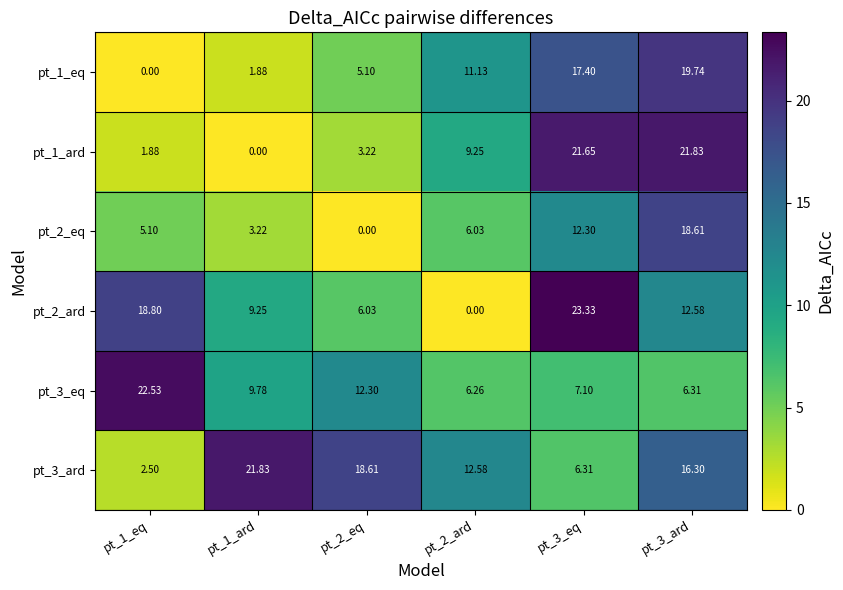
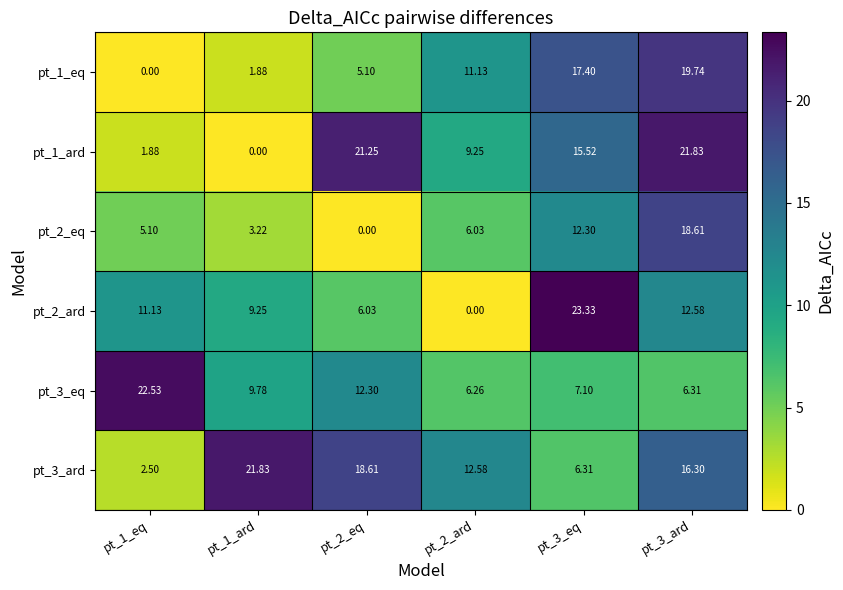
pt_1_ard, pt_2_eq: 3.22 -> 21.25
pt_1_ard, pt_3_eq: 21.65 -> 15.52
pt_2_ard, pt_1_eq: 18.80 -> 11.13
